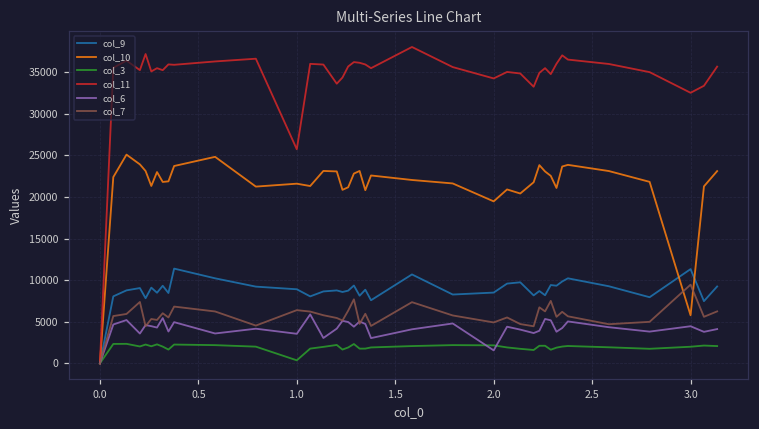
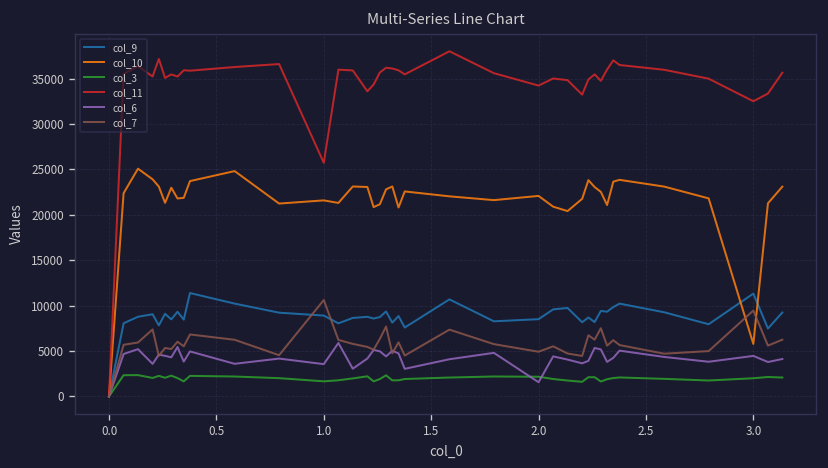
col_3, 1.0: 0 -> 2000
col_7, 1.0: 6000 -> 11000
col_10, 2.0: 19000 -> 22000
